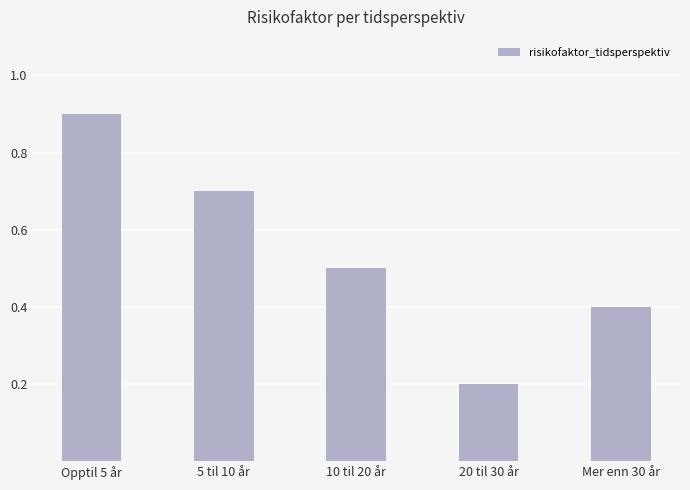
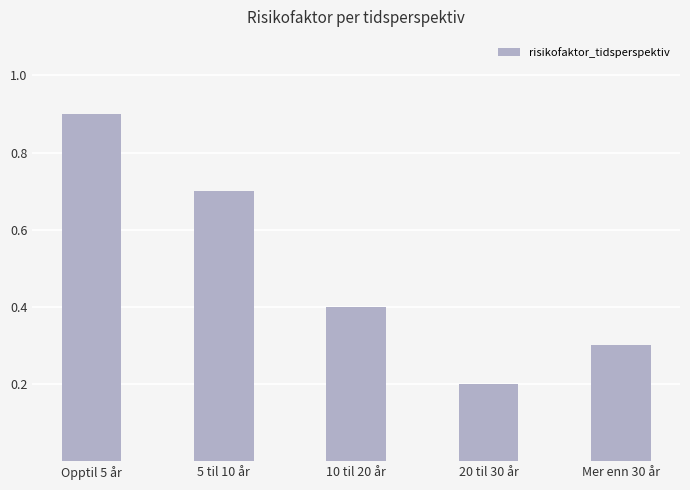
10 til 20 år: 0.5 -> 0.4
Mer enn 30 år: 0.4 -> 0.3
